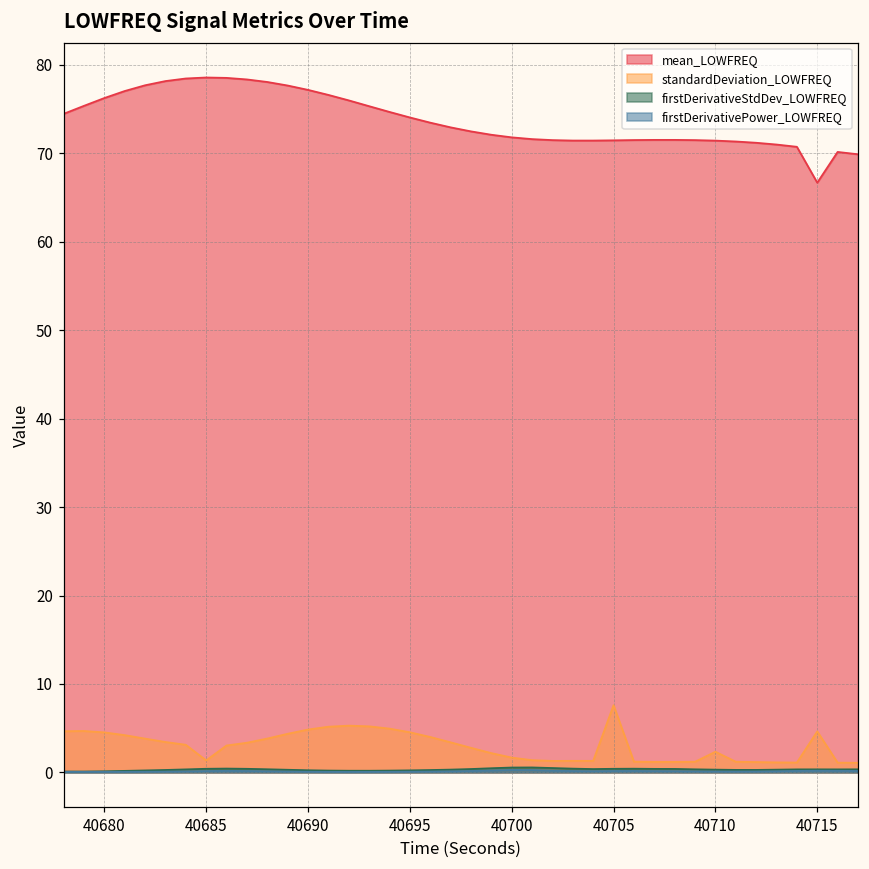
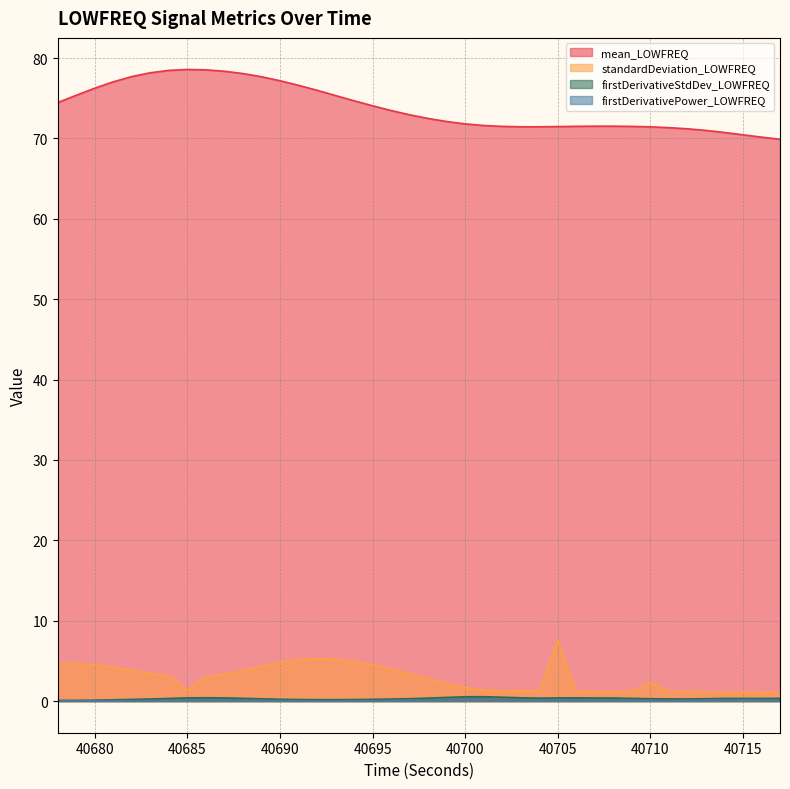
mean_LOWFREQ, 40715: 67 -> 70
standardDeviation_LOWFREQ, 40715: 5 -> 1
